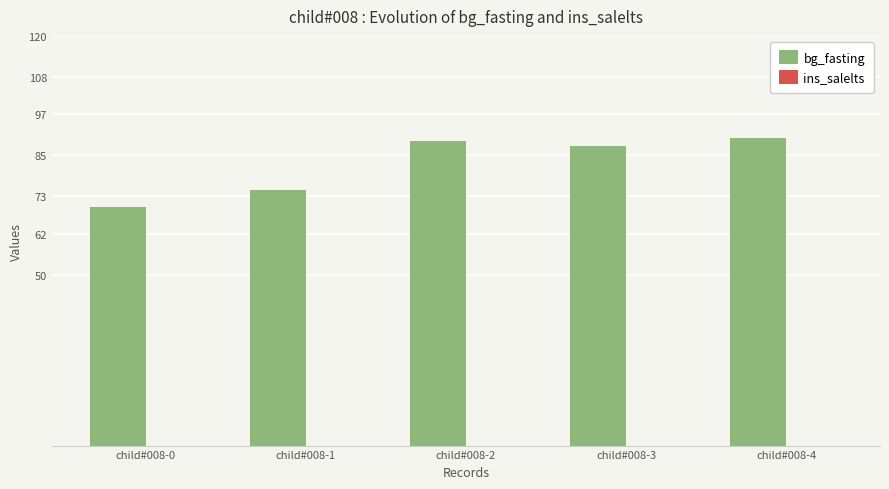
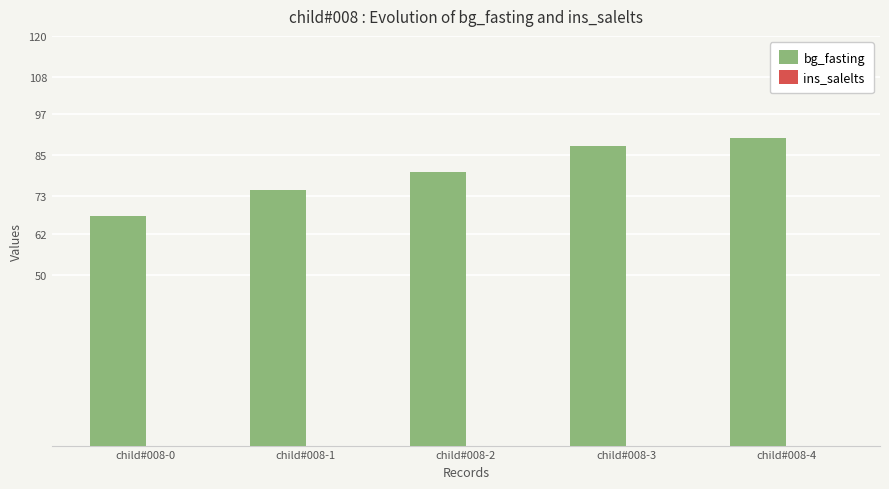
bg_fasting, child#008-0: 70 -> 67
bg_fasting, child#008-2: 89 -> 80
